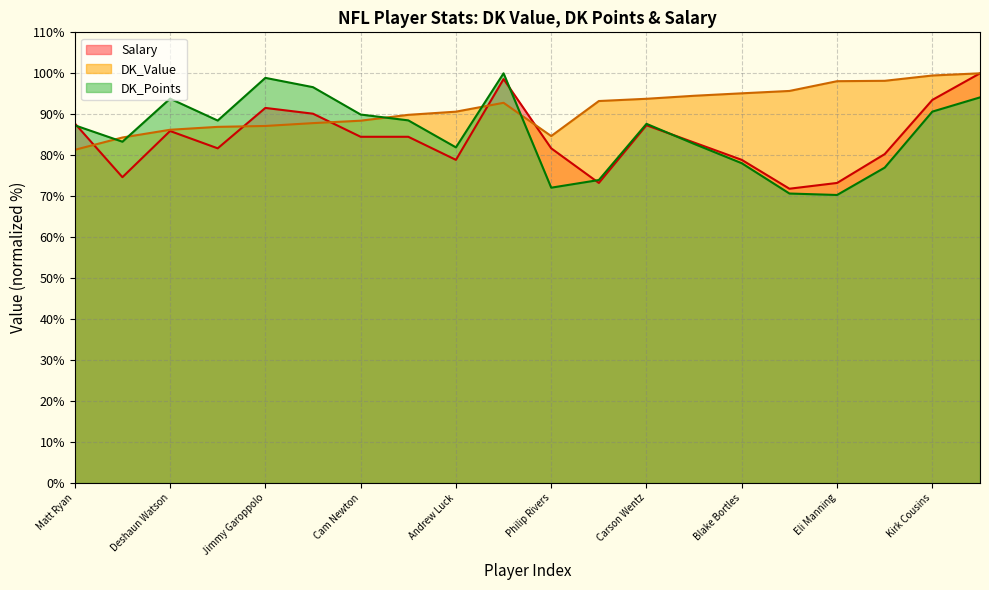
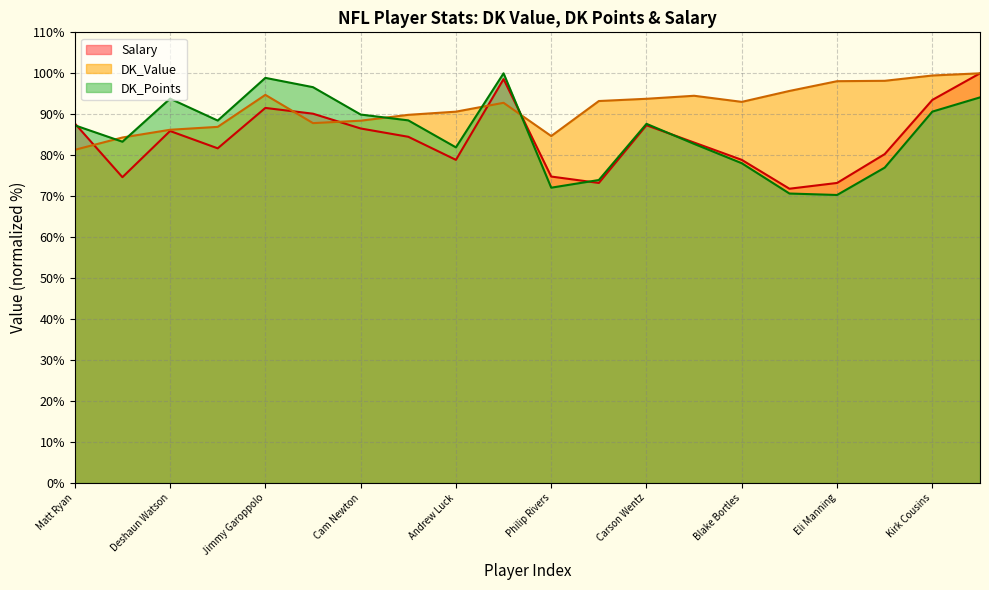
DK_Value, Jimmy Garoppolo: 87% -> 95%
Salary, Cam Newton: 85% -> 87%
Salary, Philip Rivers: 82% -> 75%
DK_Value, Blake Bortles: 95% -> 93%
